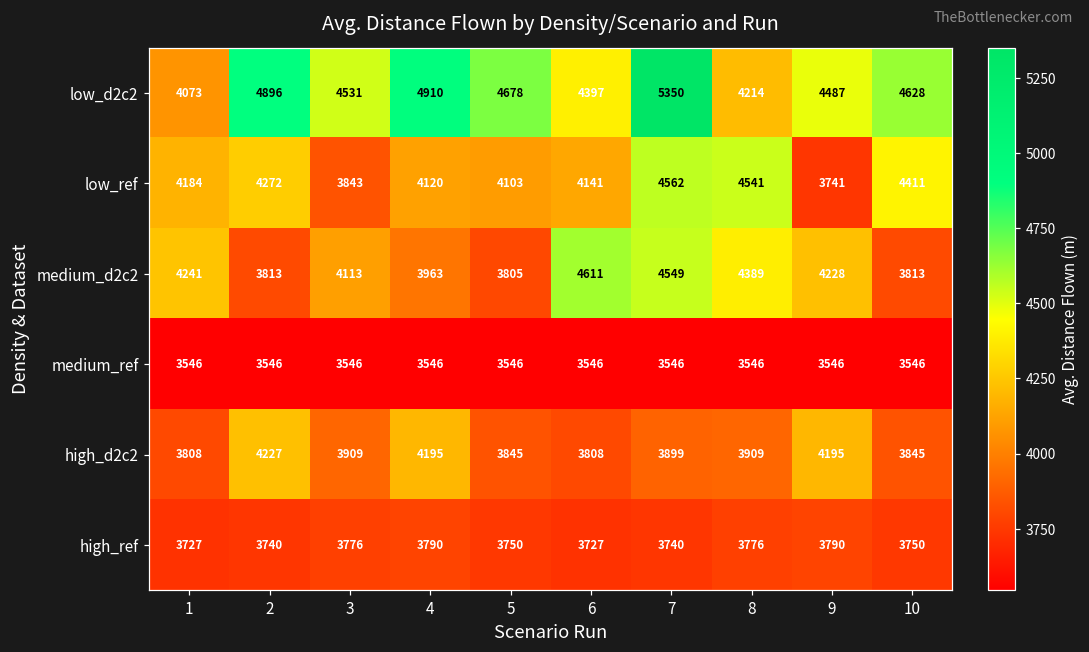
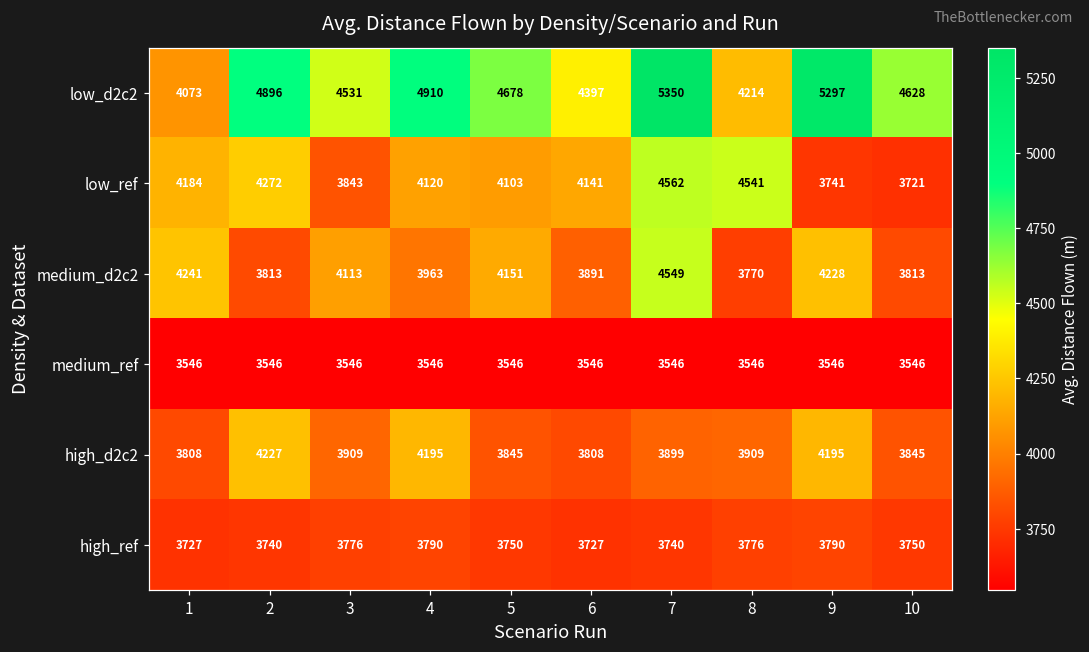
low_d2c2, 9: 4487 -> 5297
low_ref, 10: 4411 -> 3721
medium_d2c2, 5: 3805 -> 4151
medium_d2c2, 6: 4611 -> 3891
medium_d2c2, 8: 4389 -> 3770
